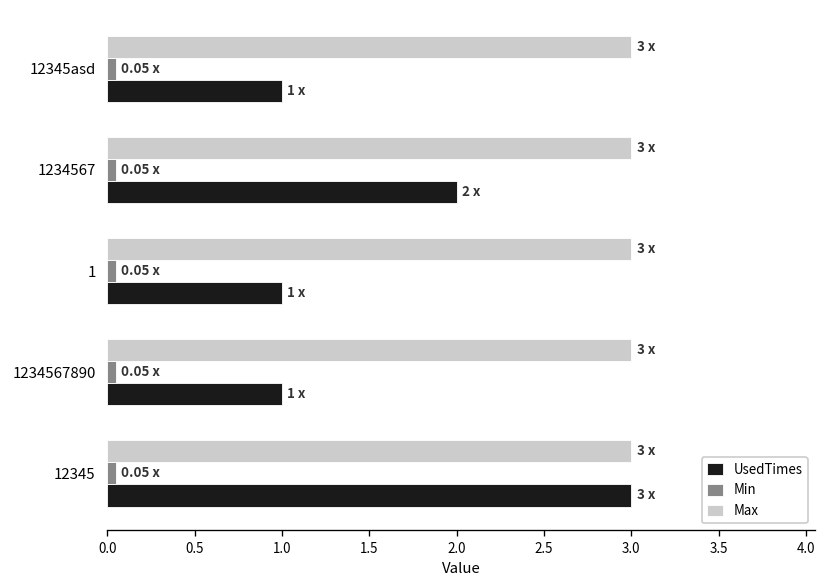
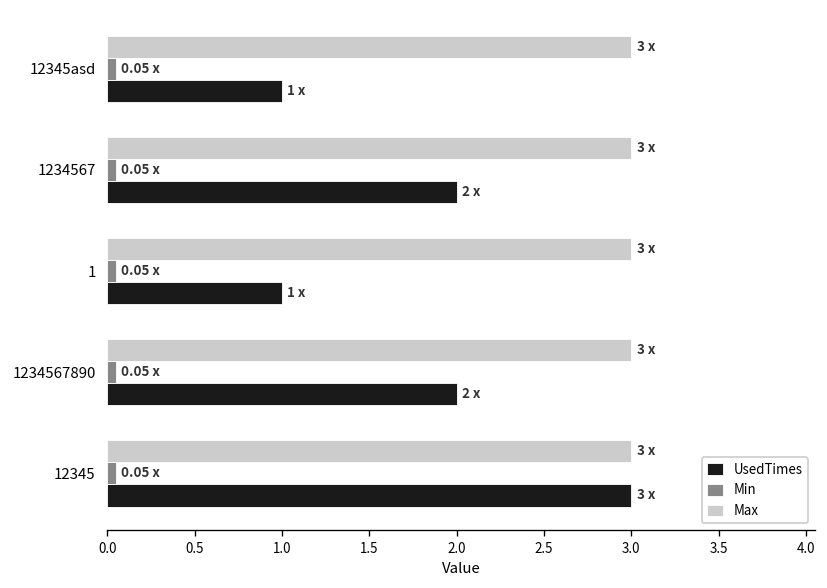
UsedTimes, 1234567890: 1 -> 2
